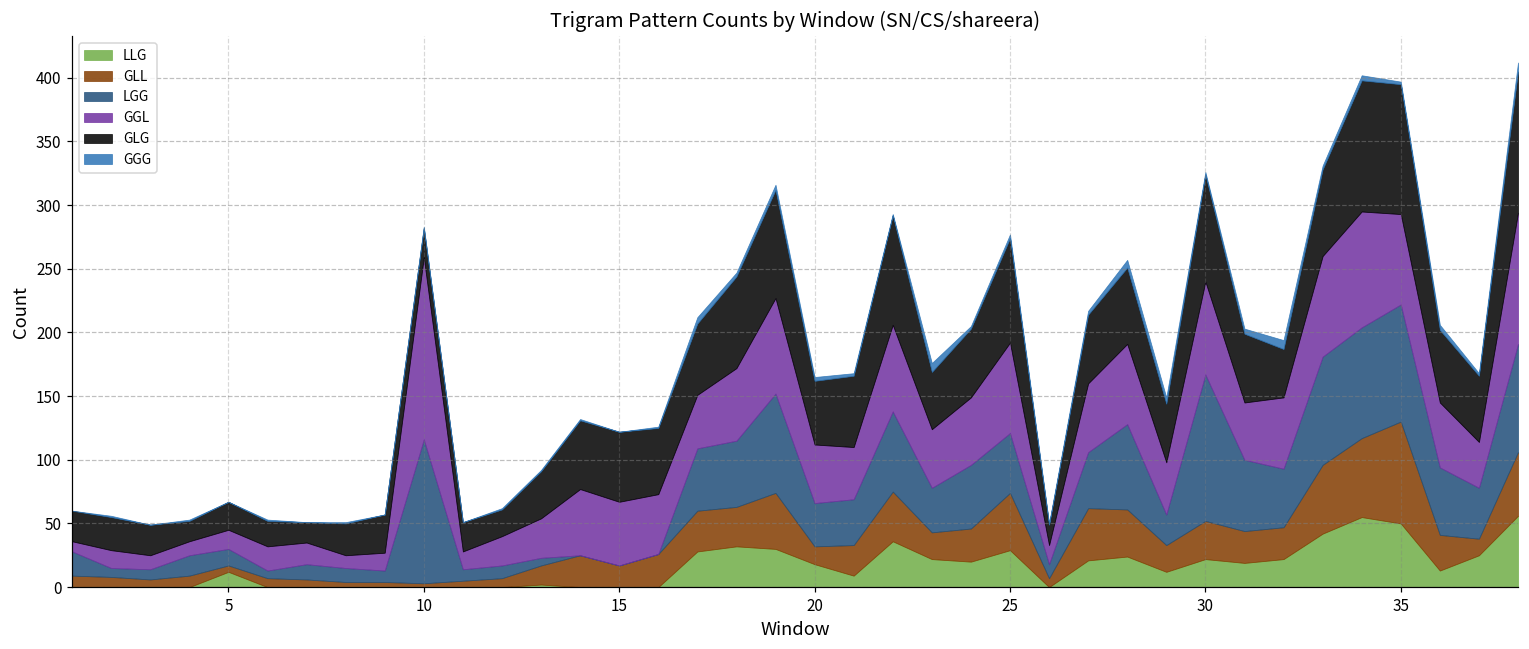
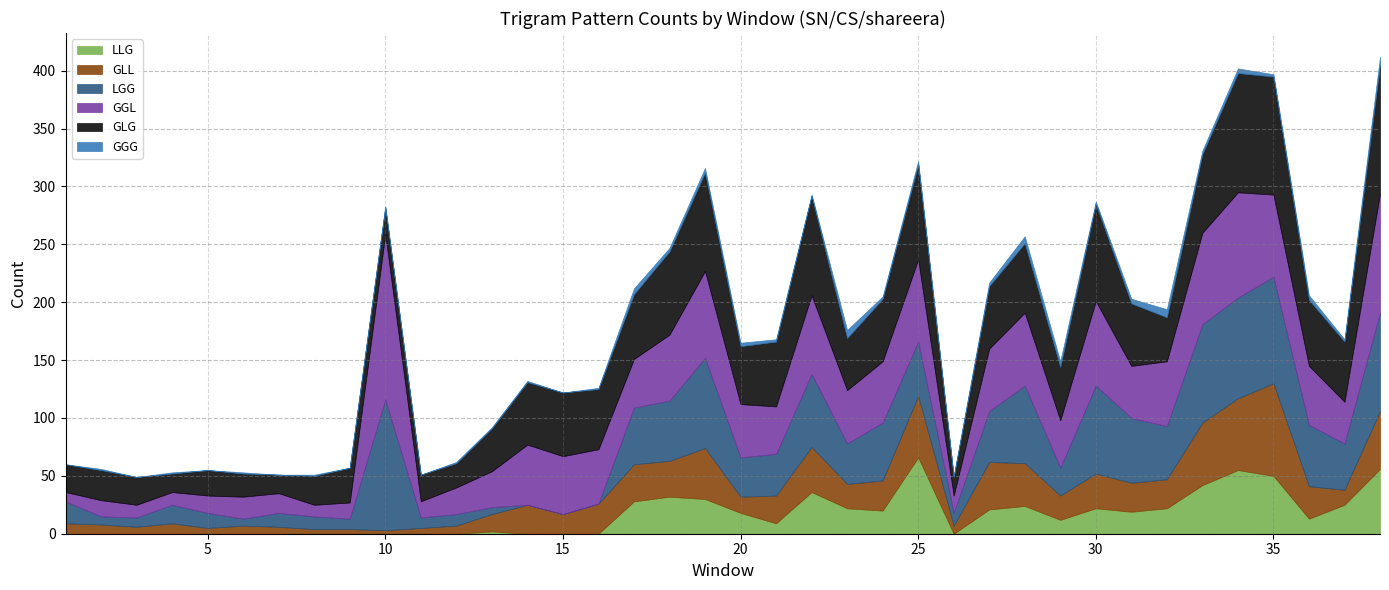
LLG, 5: 12 -> 0
LLG, 25: 29 -> 66
GLL, 25: 45 -> 53
LGG, 30: 115 -> 76
